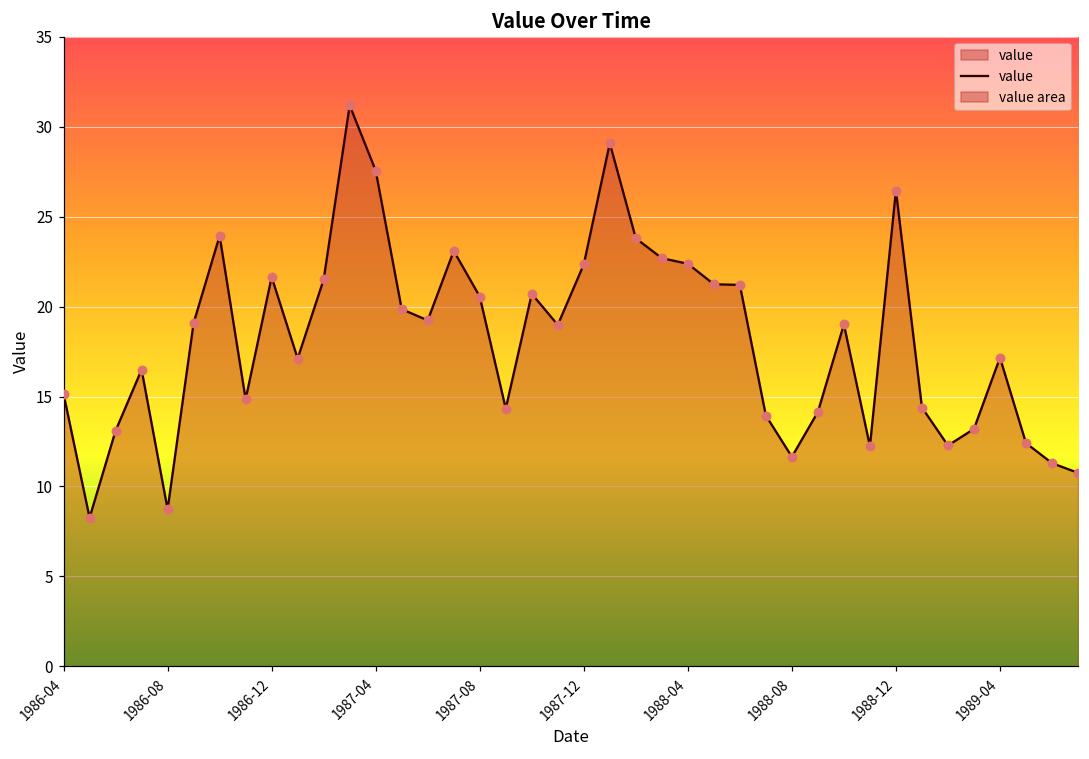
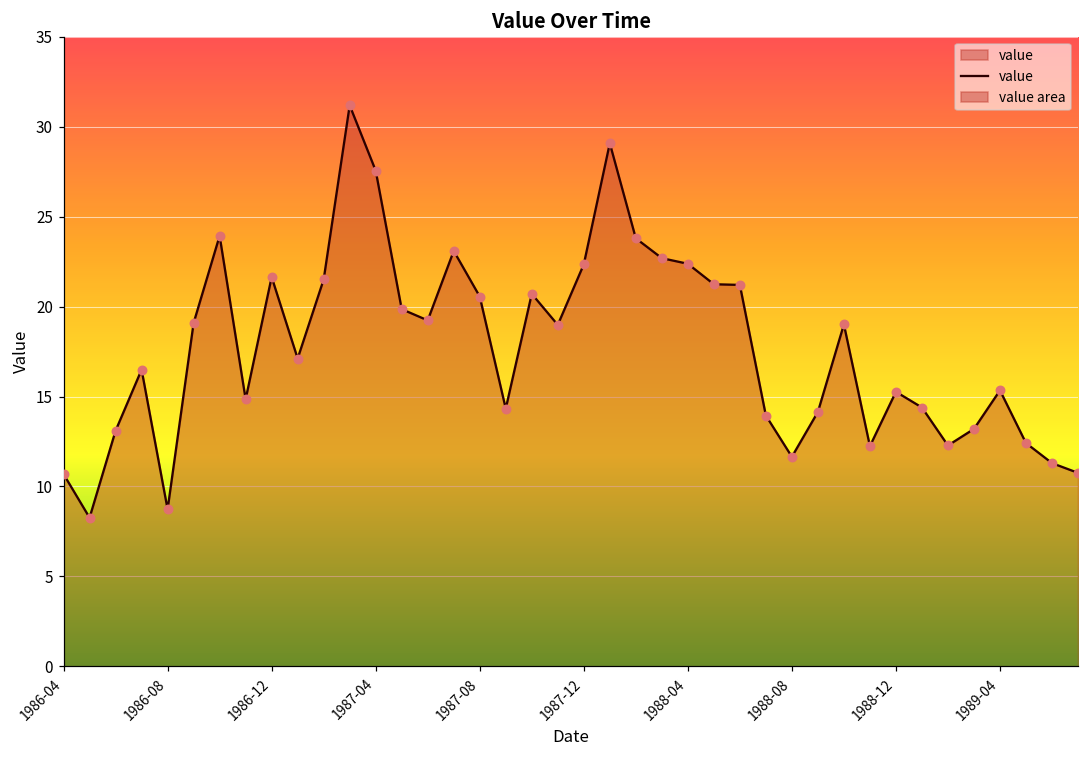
1986-04: 15.1 -> 10.7
1988-12: 26.4 -> 15.3
1989-04: 17.2 -> 15.3
